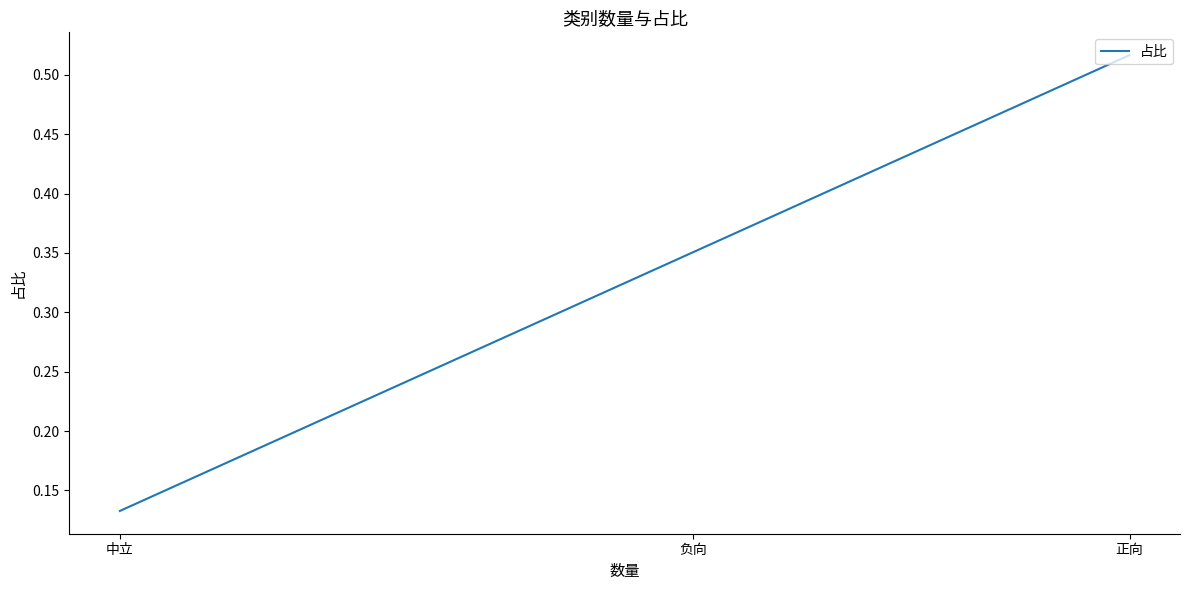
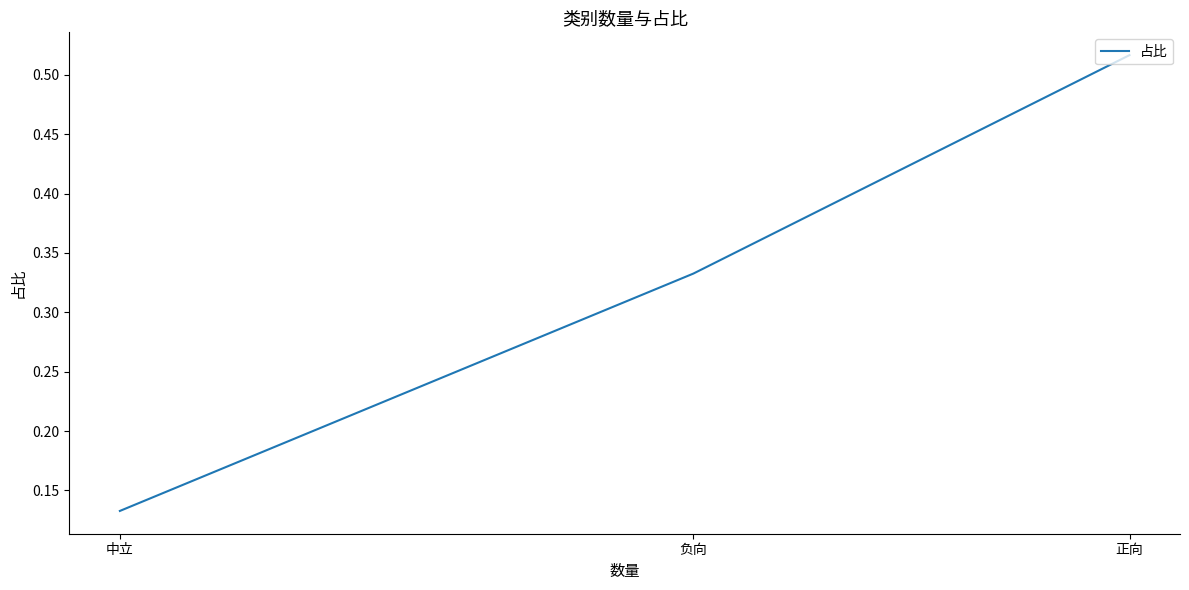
负向: 0.351 -> 0.333
